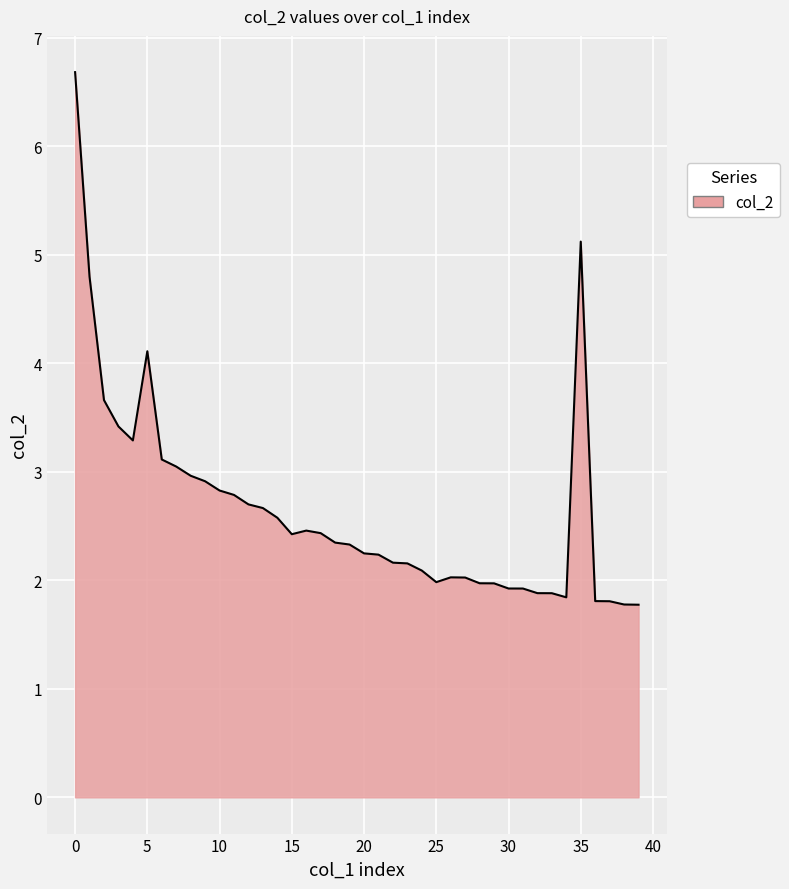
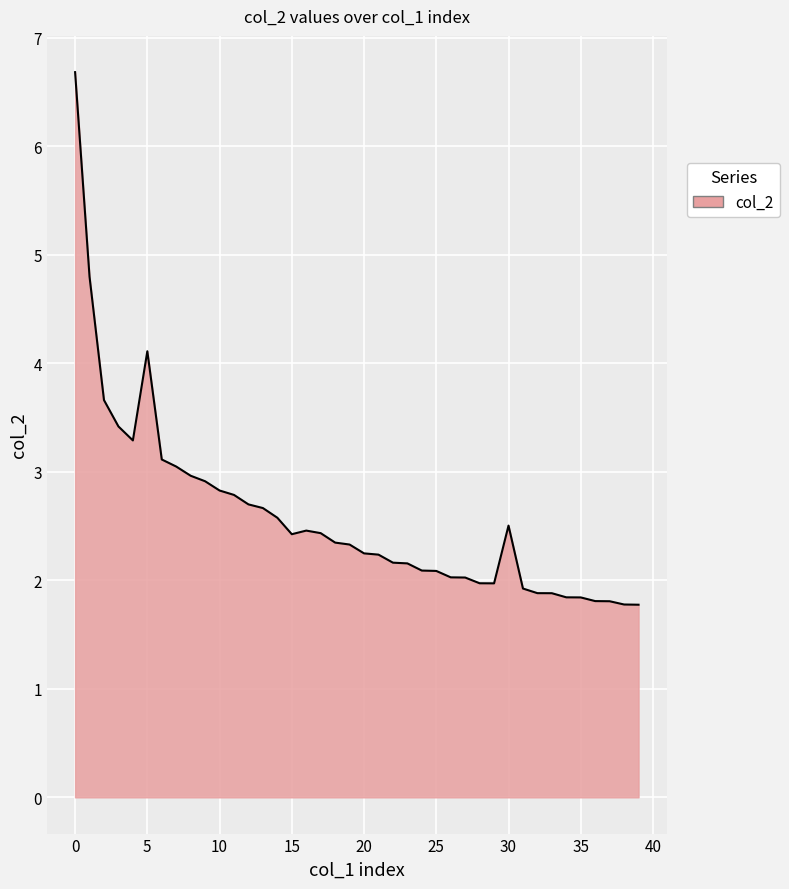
25: 1.98 -> 2.09
30: 1.93 -> 2.50
35: 5.12 -> 1.84
